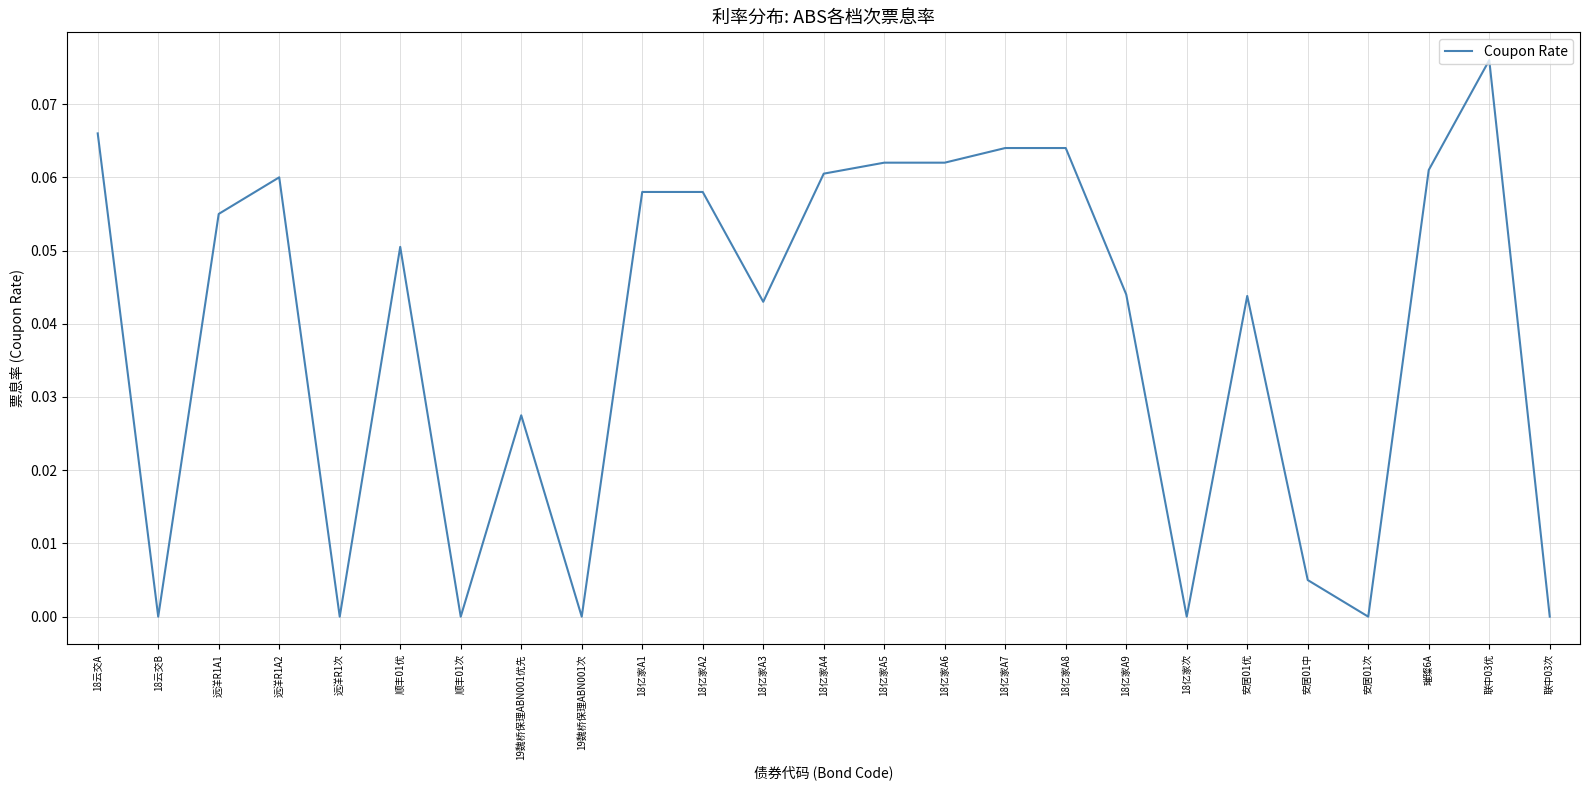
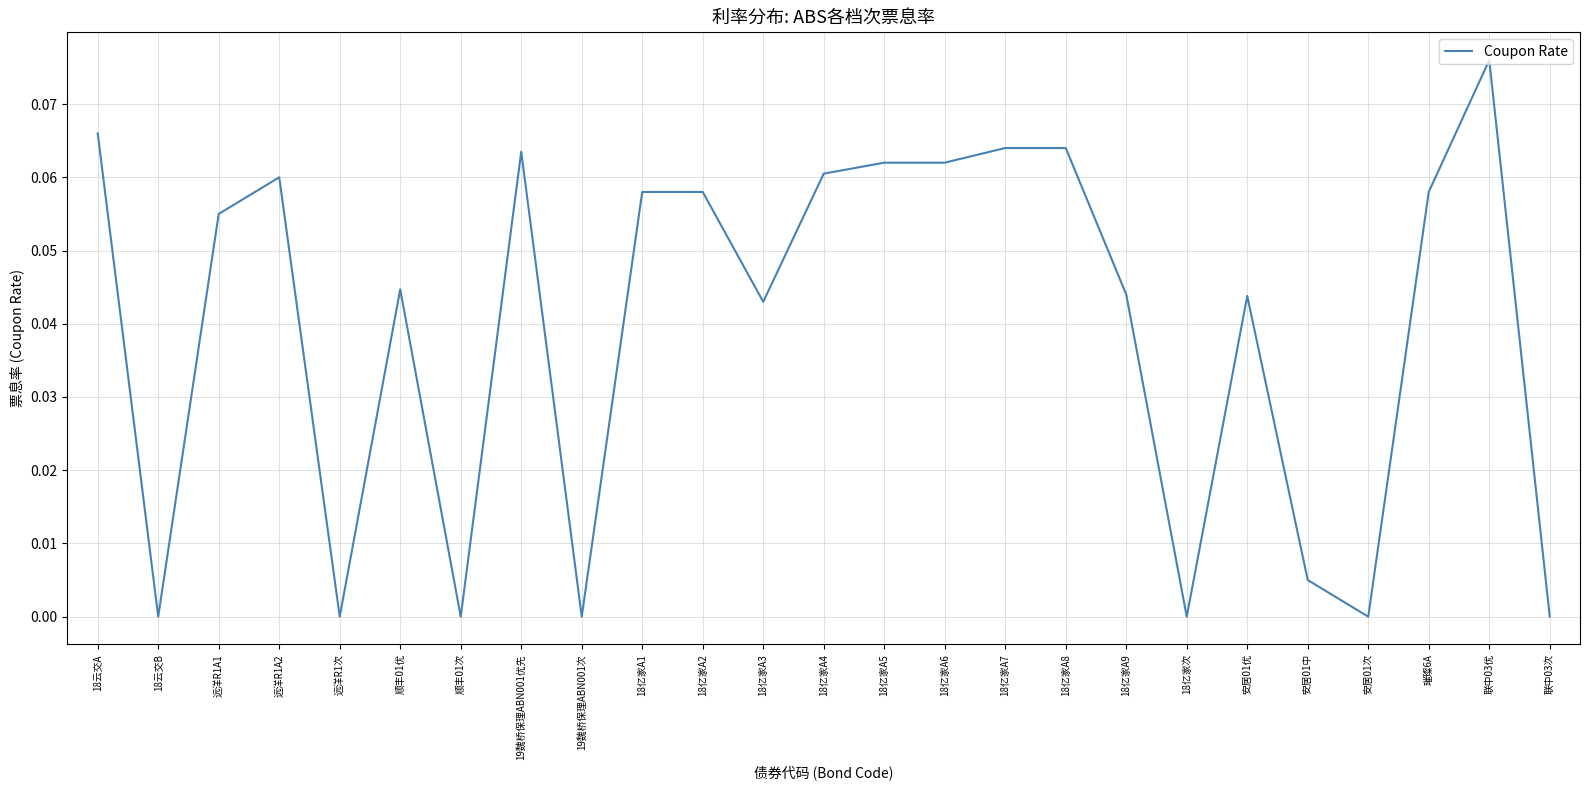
顺丰01优: 0.051 -> 0.045
19魏桥保理ABN001优先: 0.028 -> 0.064
璀璨6A: 0.061 -> 0.058
